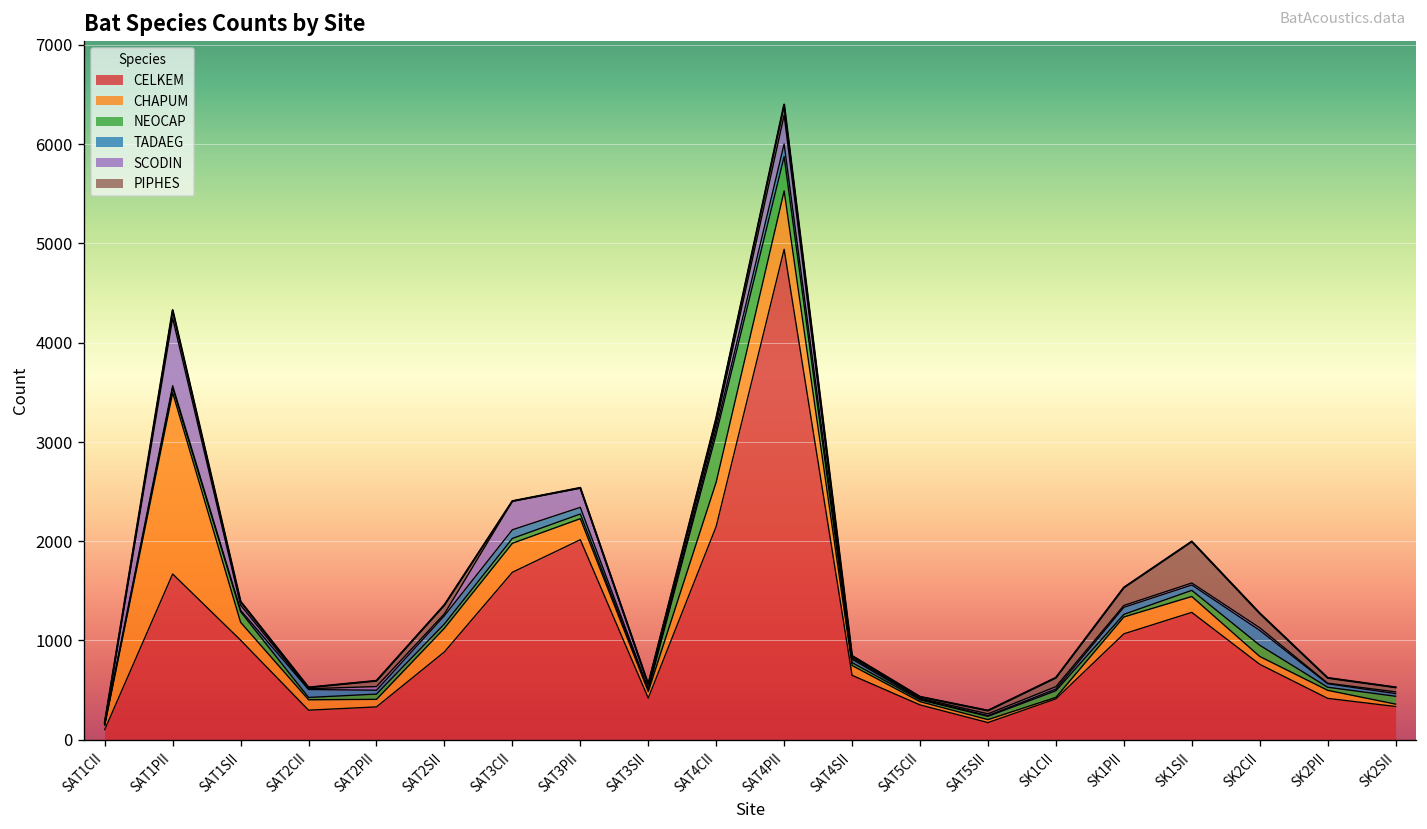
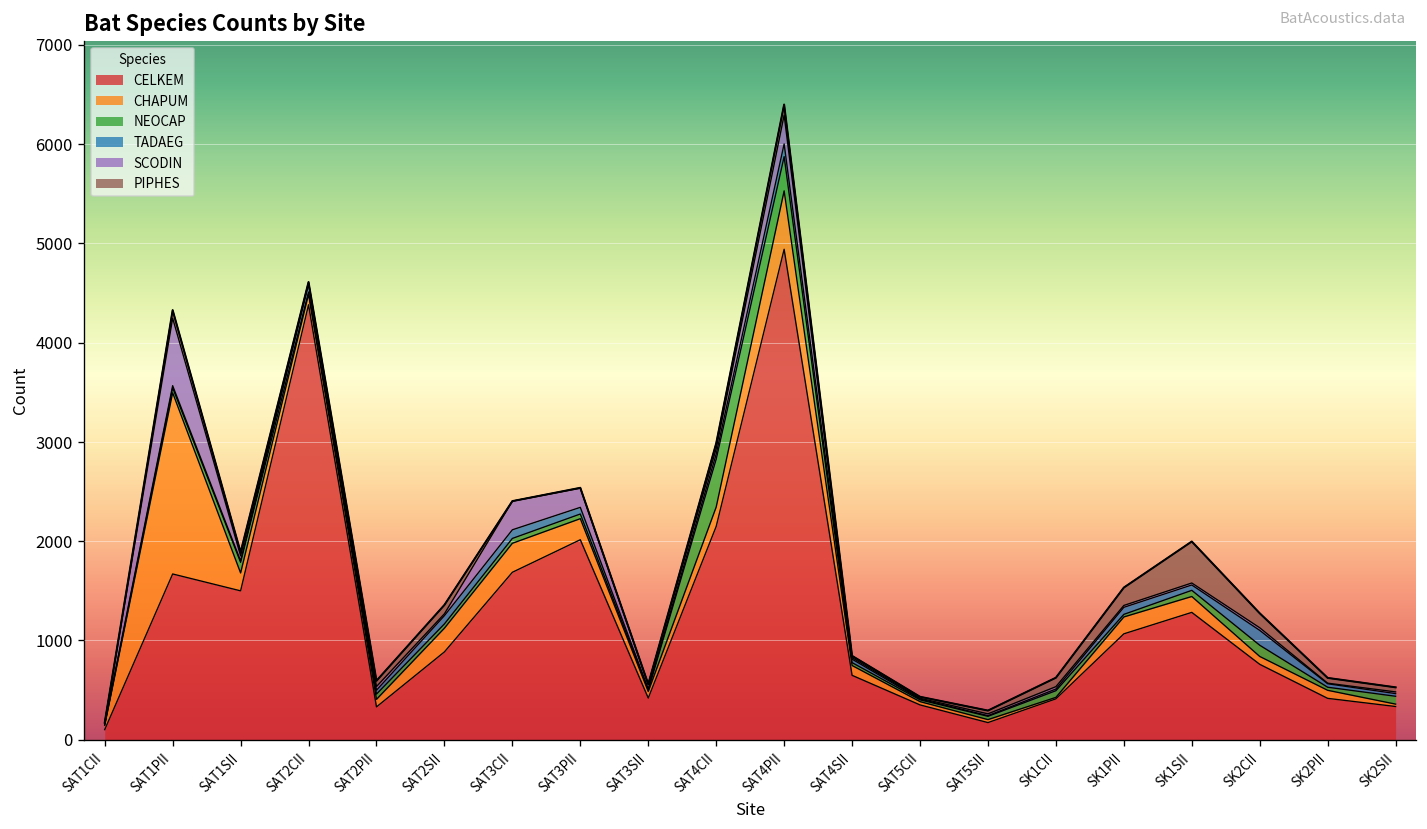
CELKEM, SAT1SII: 1000 -> 1500
CELKEM, SAT2CII: 300 -> 4400
CHAPUM, SAT4CII: 400 -> 200
